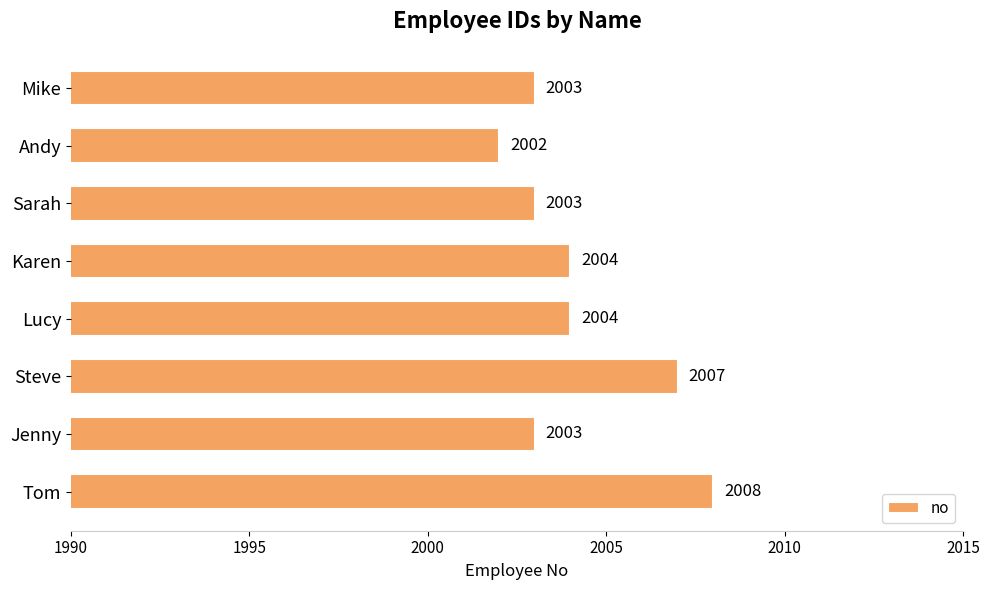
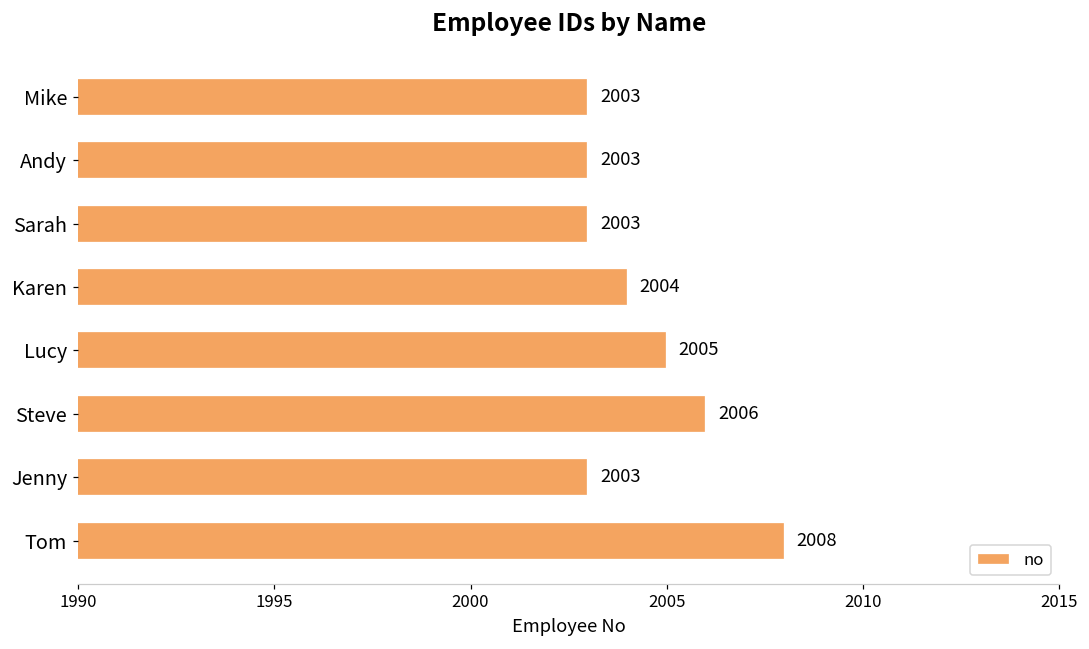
Andy: 2002 -> 2003
Lucy: 2004 -> 2005
Steve: 2007 -> 2006
